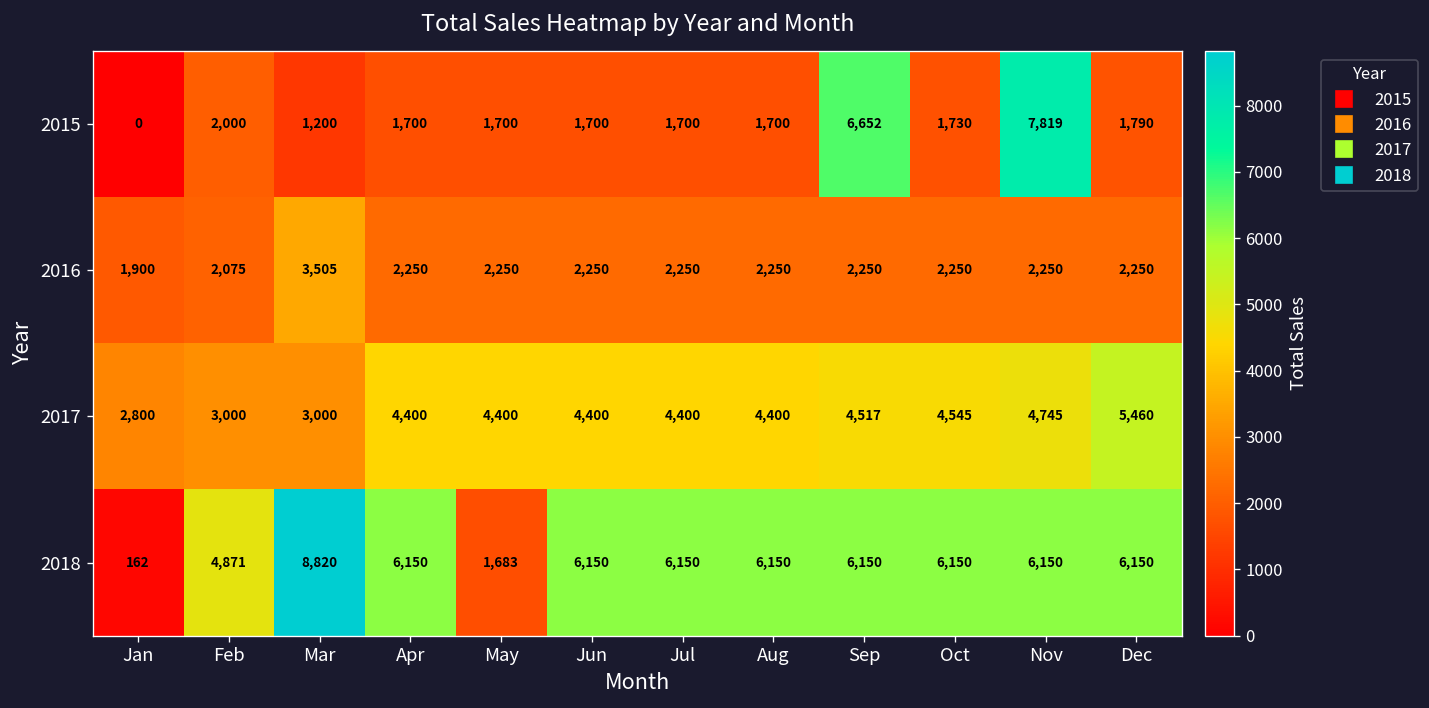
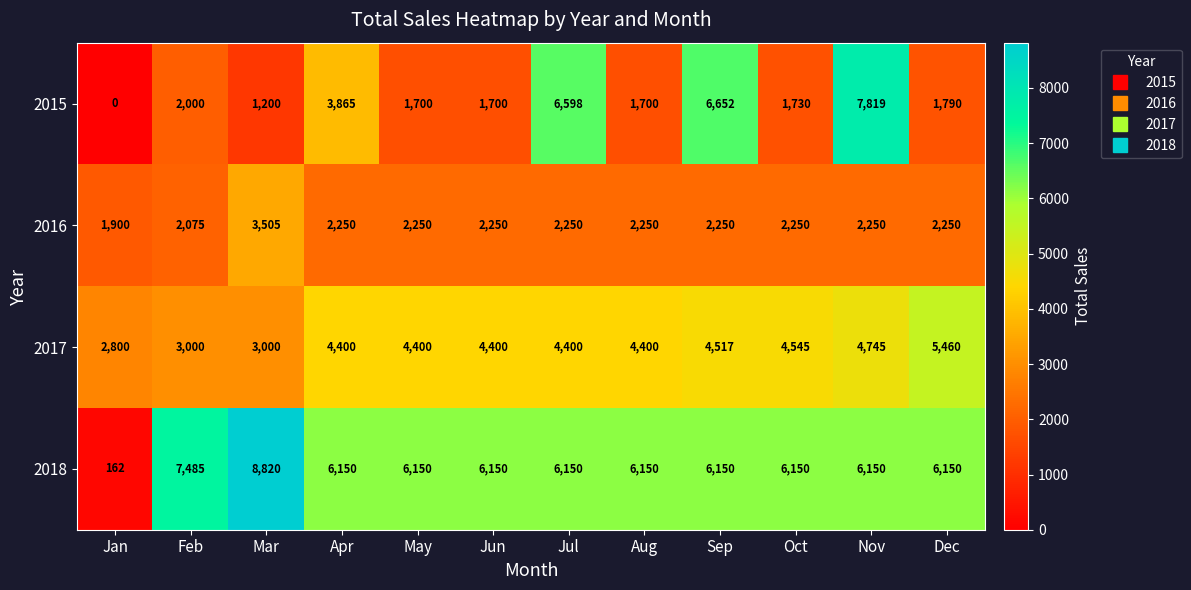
2015, Apr: 1,700 -> 3,865
2015, Jul: 1,700 -> 6,598
2018, Feb: 4,871 -> 7,485
2018, May: 1,683 -> 6,150
